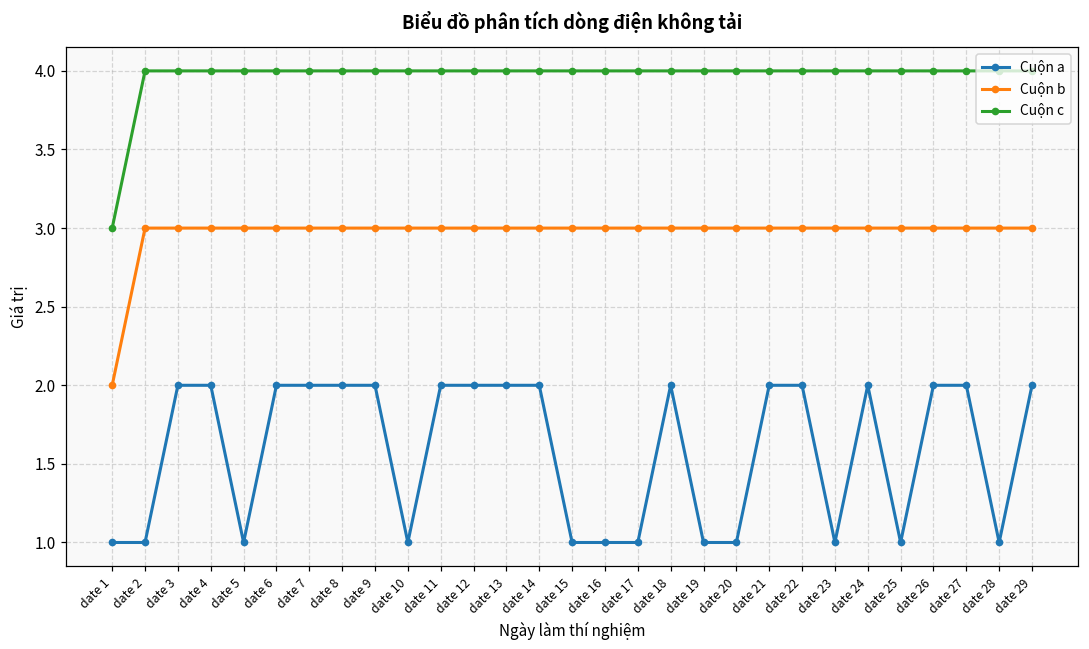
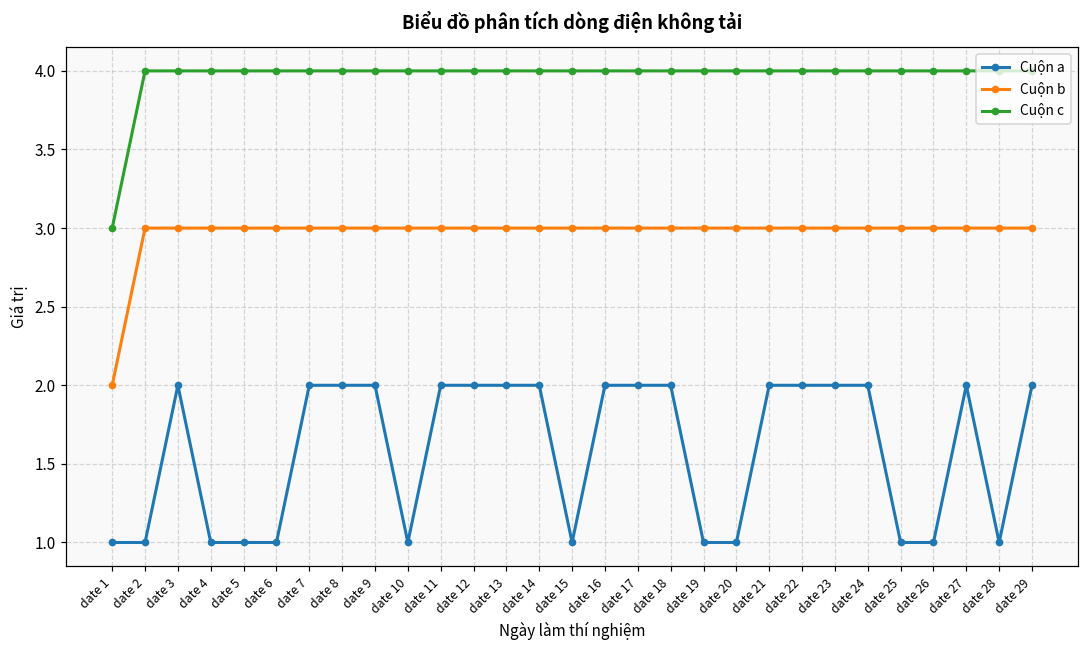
Cuộn a, date 4: 2 -> 1
Cuộn a, date 6: 2 -> 1
Cuộn a, date 16: 1 -> 2
Cuộn a, date 17: 1 -> 2
Cuộn a, date 23: 1 -> 2
Cuộn a, date 26: 2 -> 1
